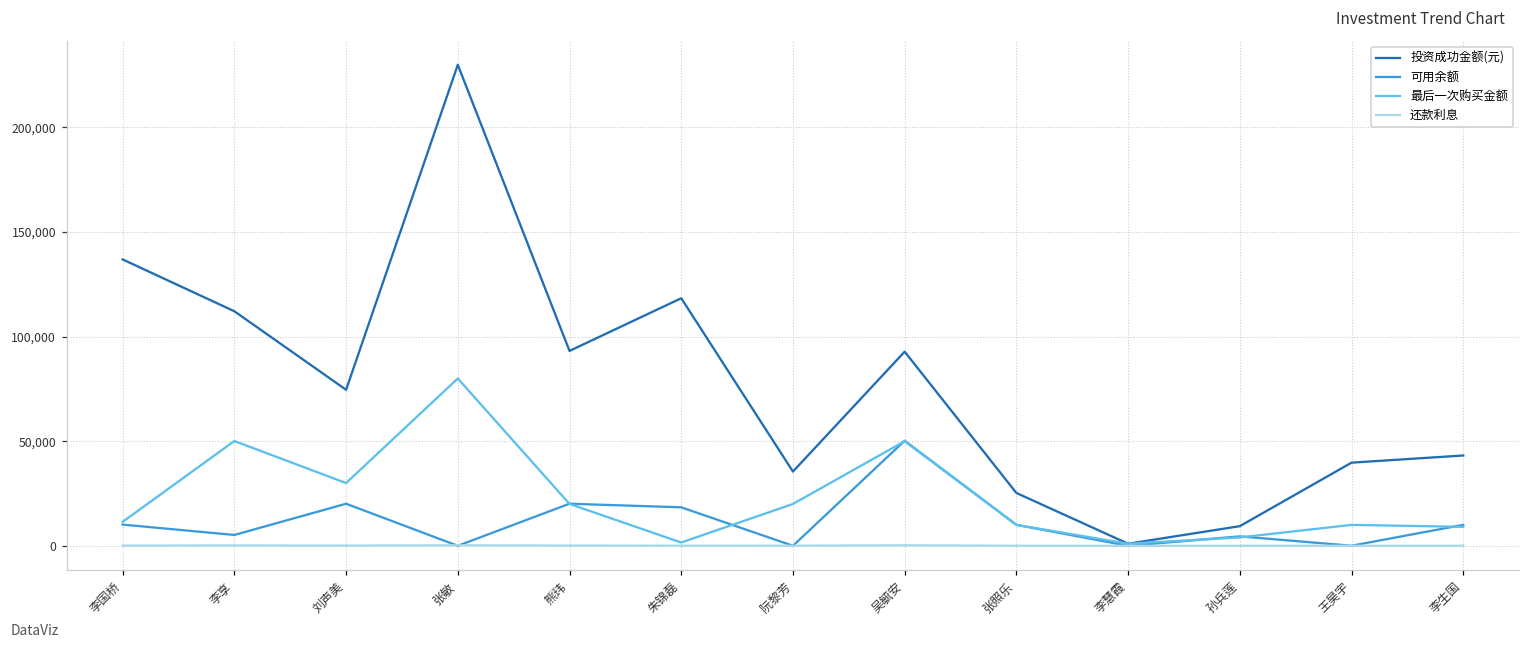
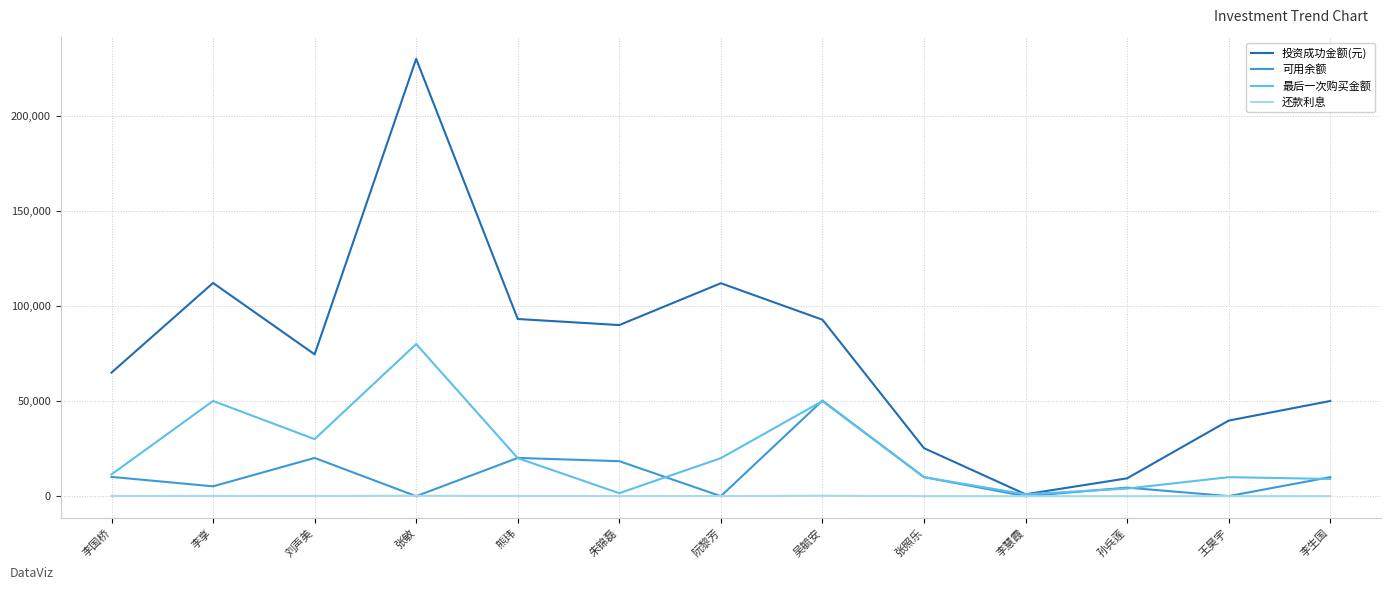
投资成功金额(元), 李国桥: 137,000 -> 65,000
投资成功金额(元), 朱锦磊: 118,000 -> 90,000
投资成功金额(元), 阮黎芳: 35,000 -> 112,000
投资成功金额(元), 李生国: 43,000 -> 50,000
